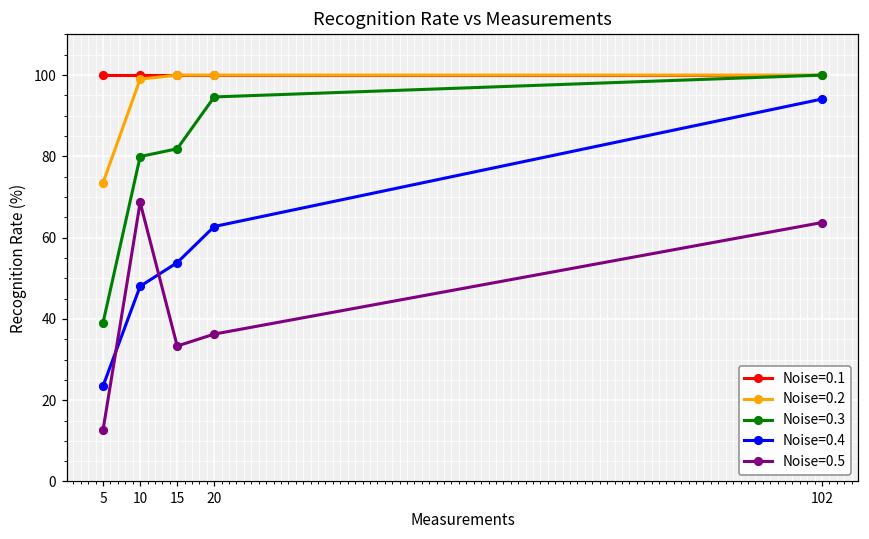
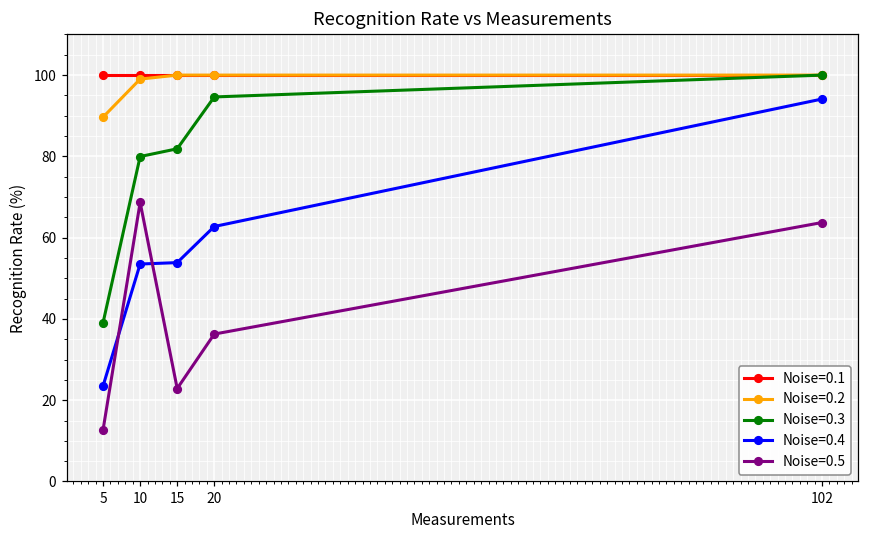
Noise=0.2, 5: 74 -> 90
Noise=0.4, 10: 48 -> 54
Noise=0.5, 15: 33 -> 23
